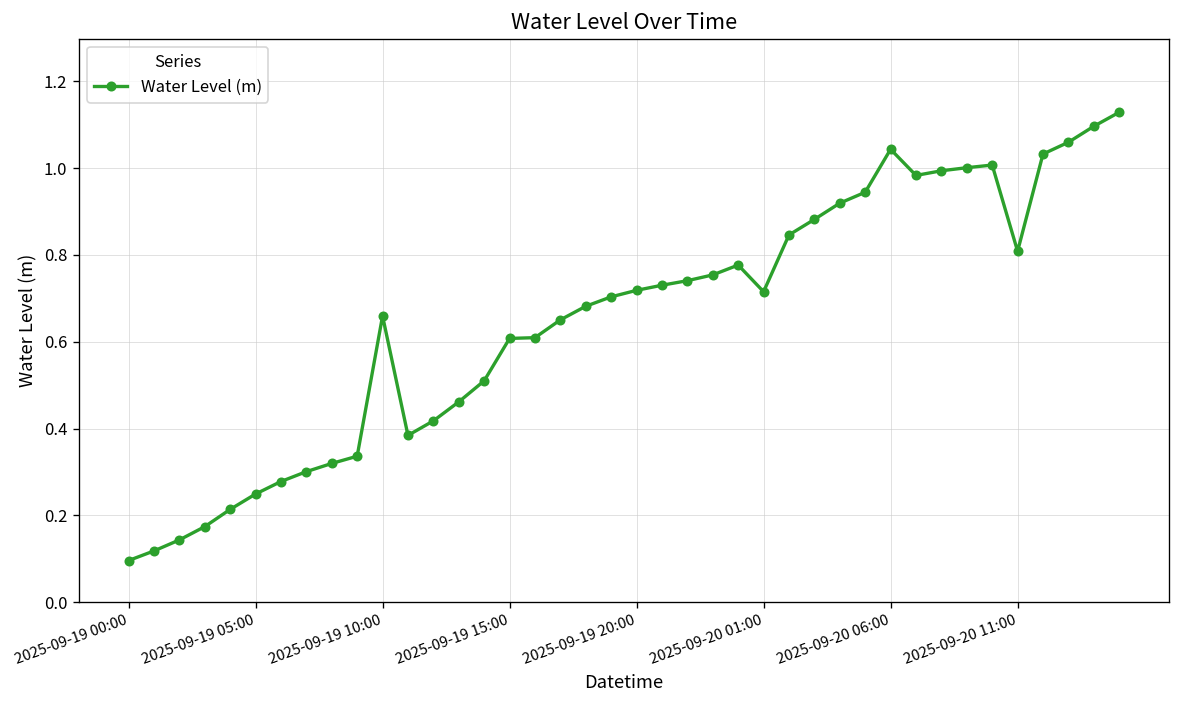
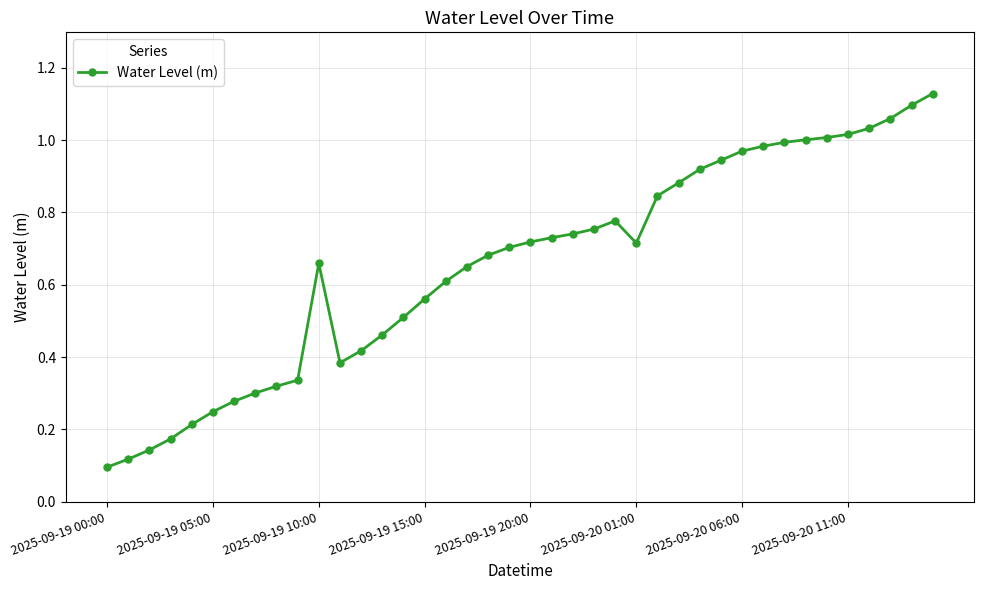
2025-09-19 15:00: 0.61 -> 0.56
2025-09-20 06:00: 1.04 -> 0.97
2025-09-20 11:00: 0.81 -> 1.02
